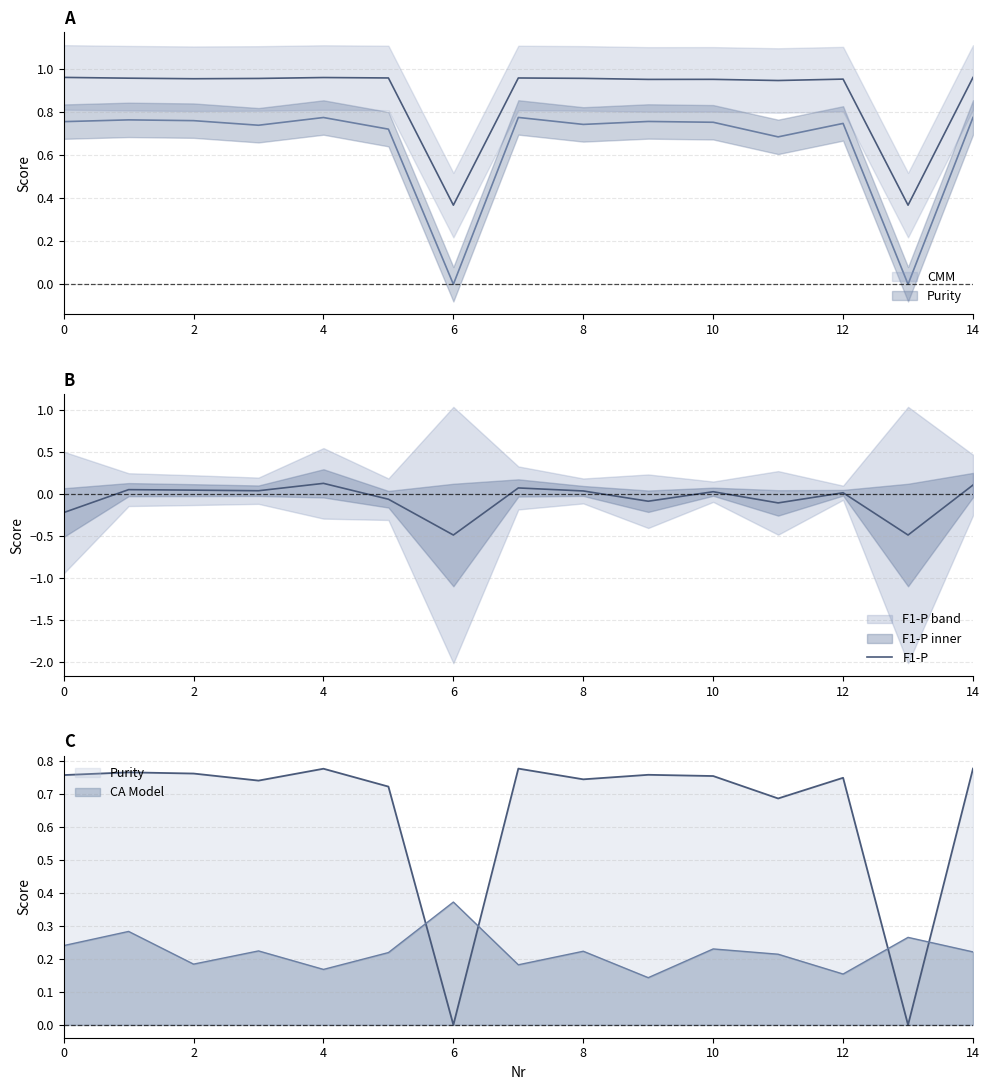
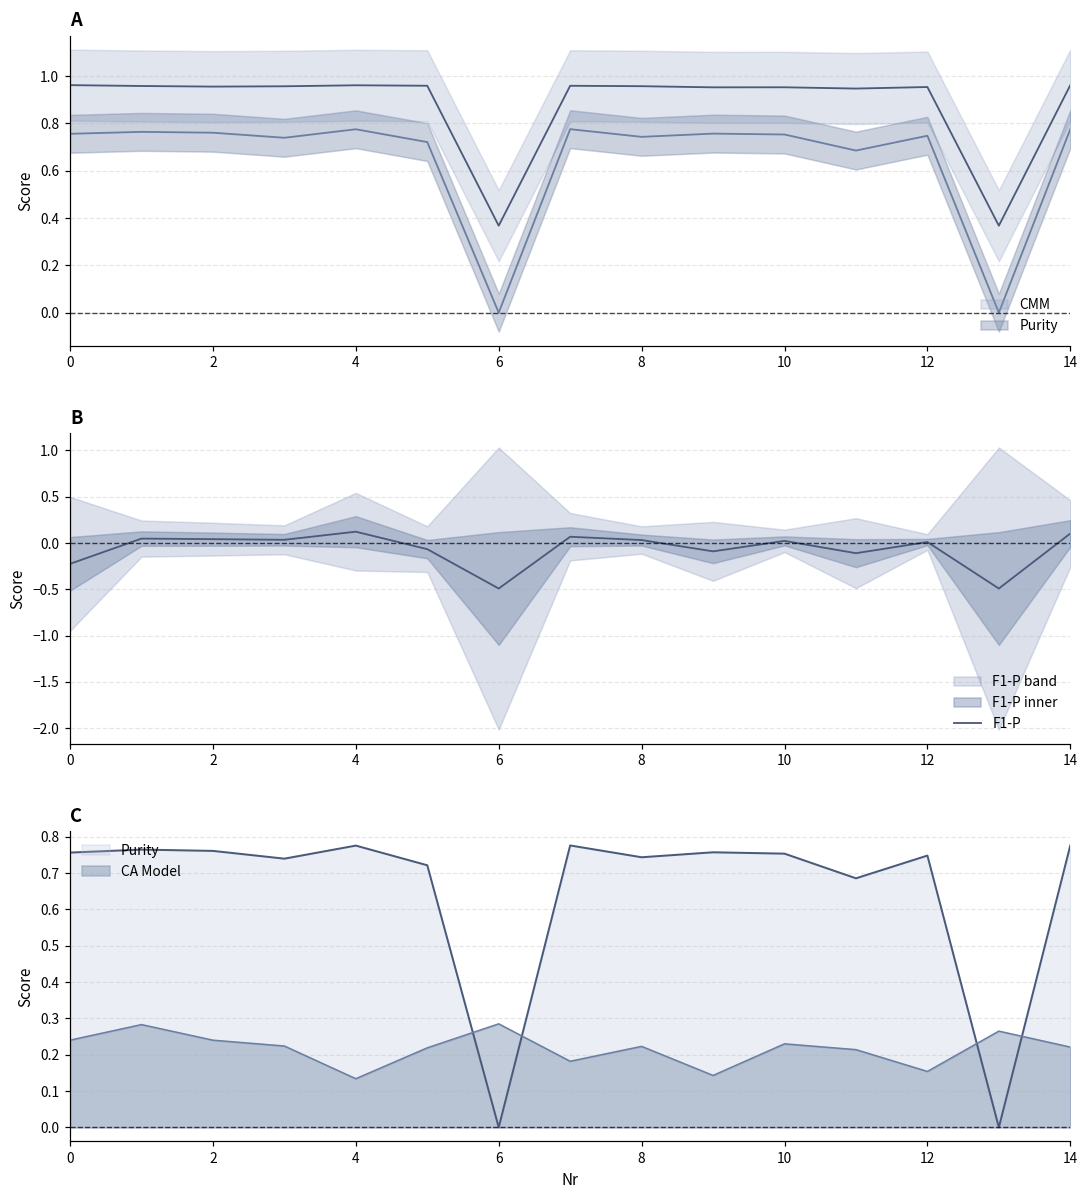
C, CA Model, 2: 0.18 -> 0.24
C, CA Model, 4: 0.17 -> 0.13
C, CA Model, 6: 0.37 -> 0.29
